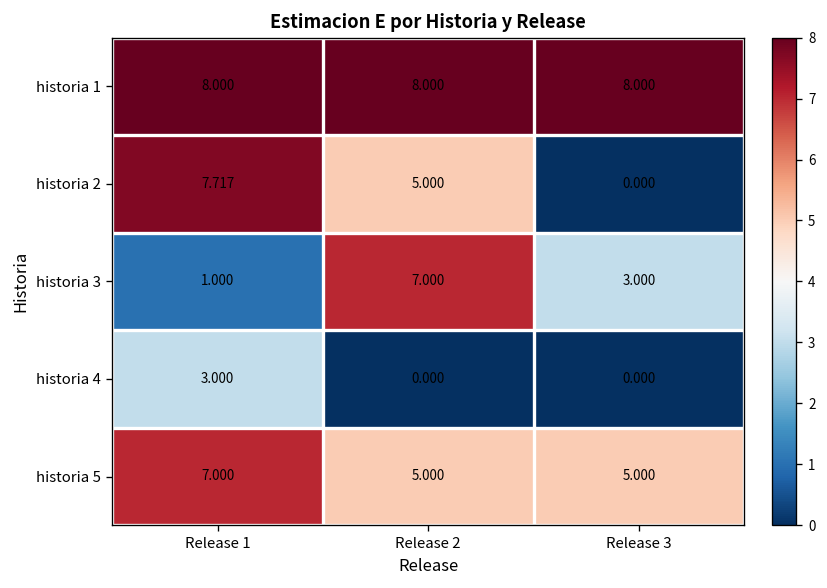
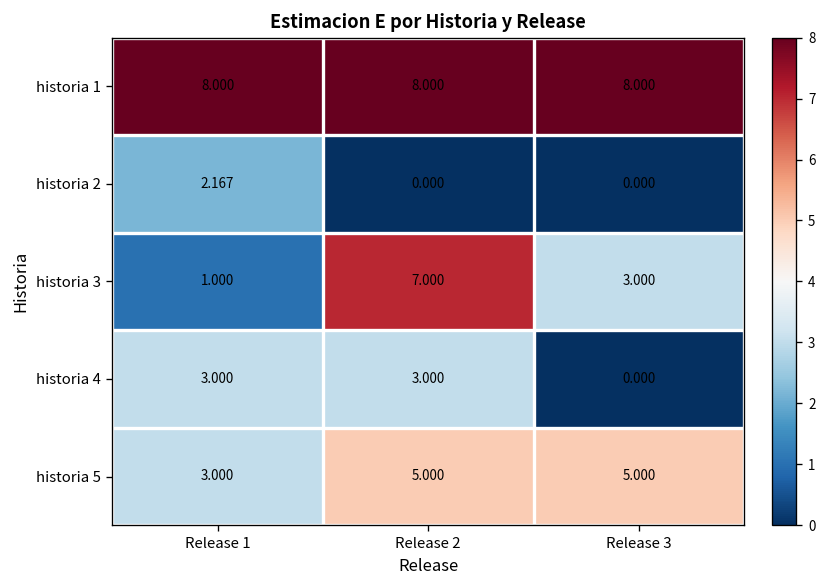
historia 2, Release 1: 7.717 -> 2.167
historia 2, Release 2: 5.000 -> 0.000
historia 4, Release 2: 0.000 -> 3.000
historia 5, Release 1: 7.000 -> 3.000
